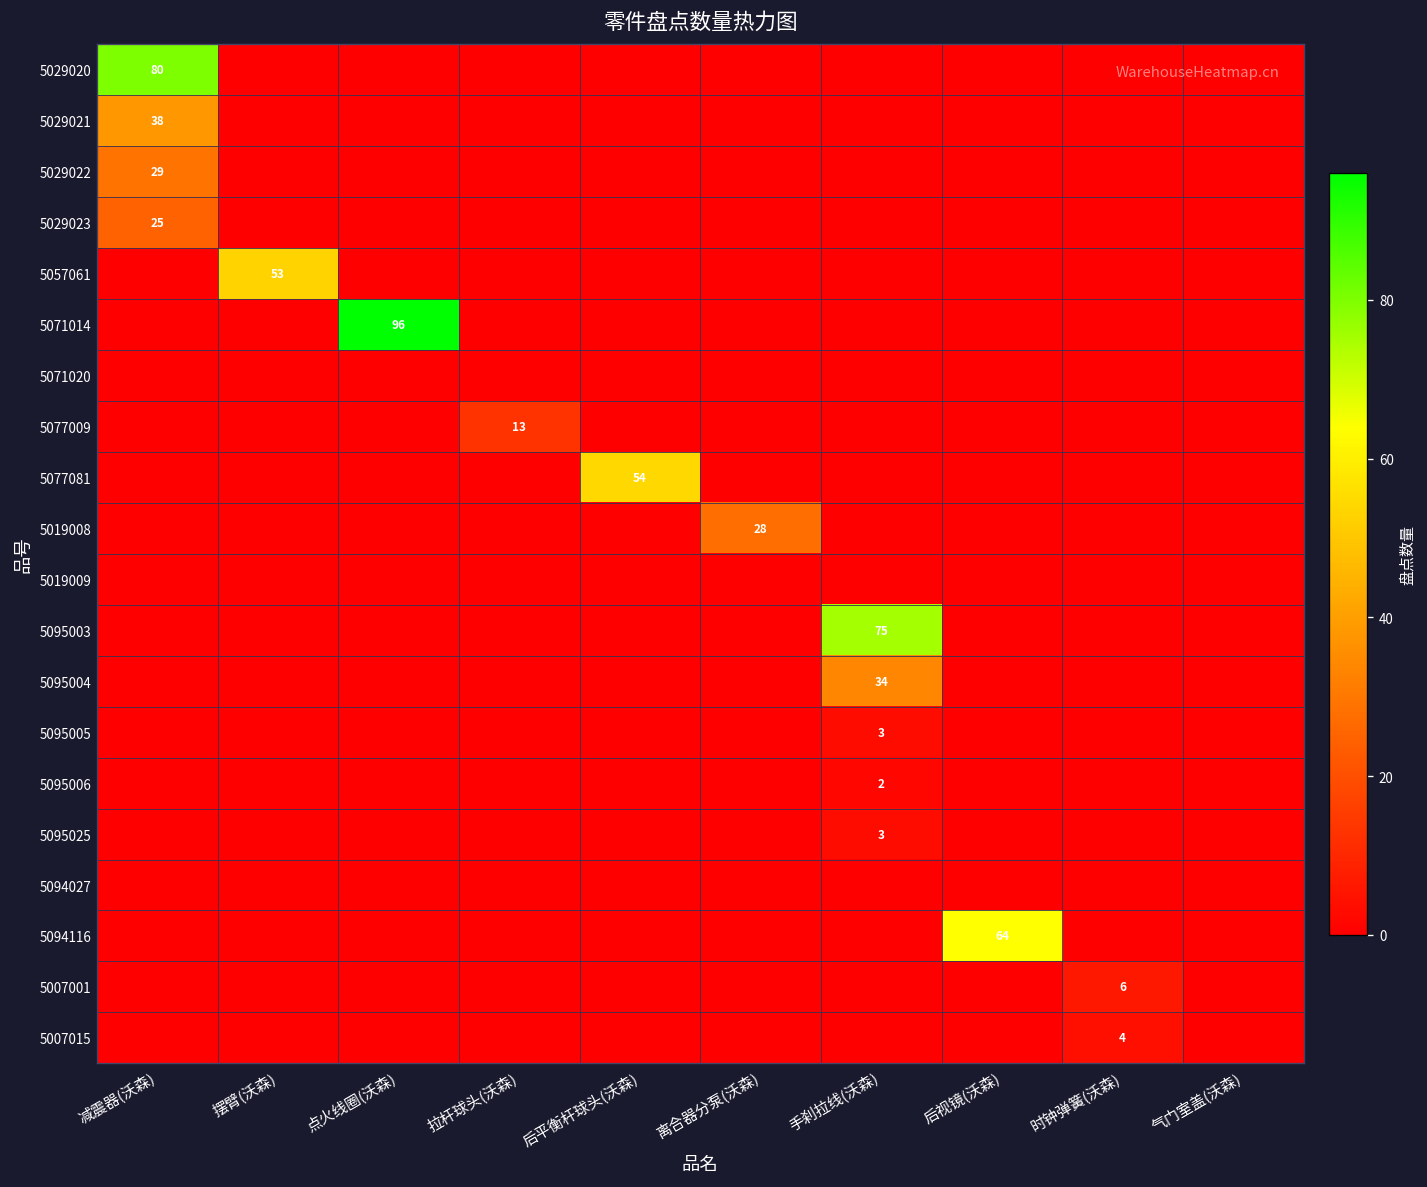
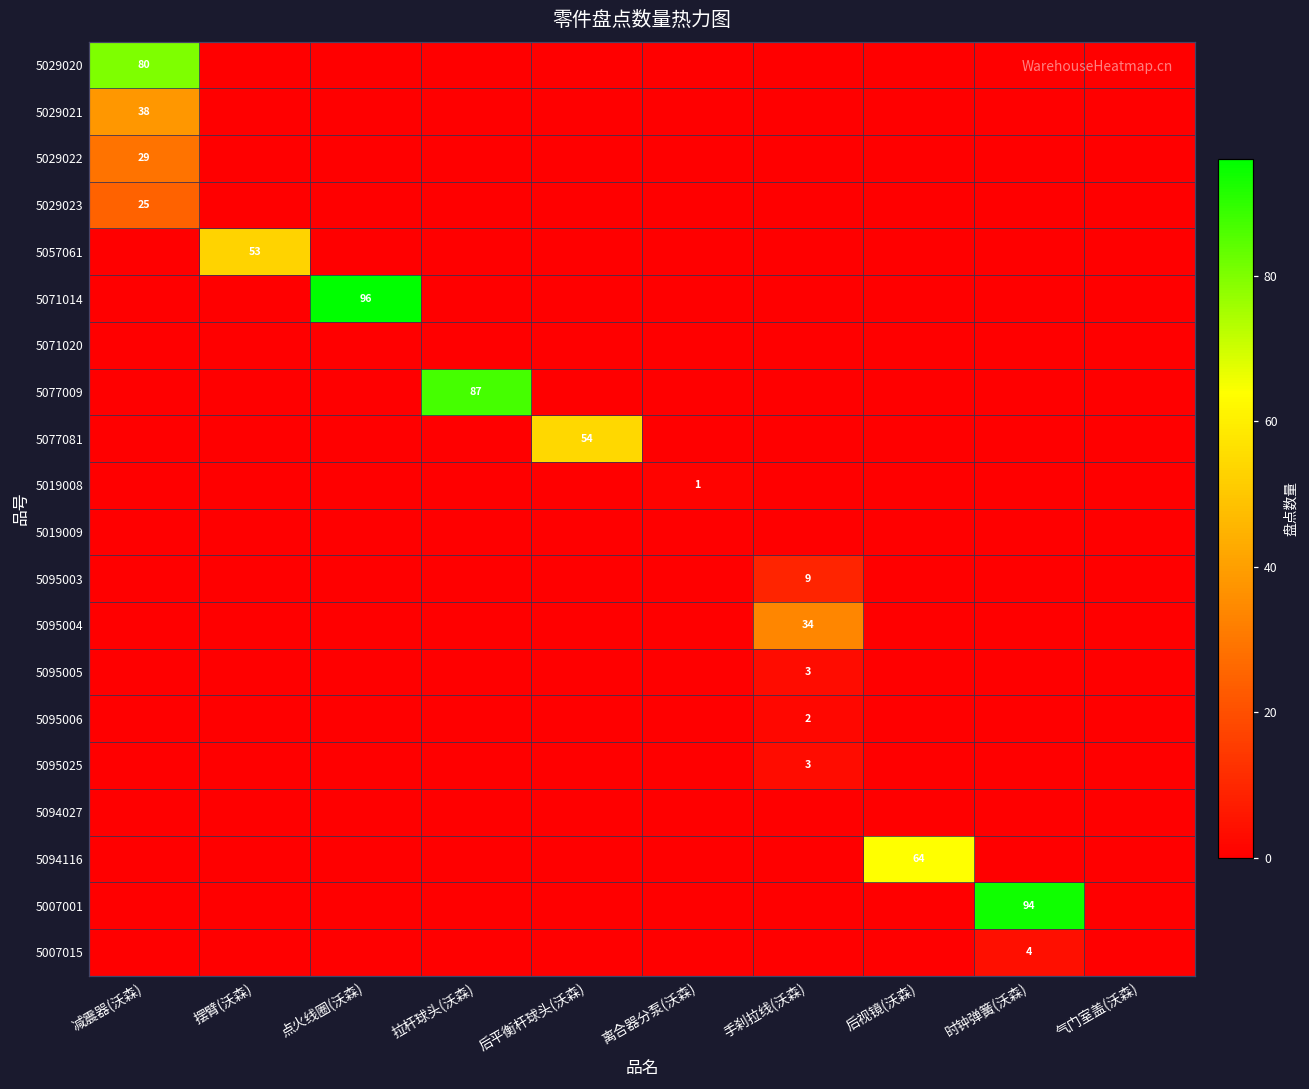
5077009, 拉杆球头(沃森): 13 -> 87
5019008, 离合器分泵(沃森): 28 -> 1
5095003, 手刹拉线(沃森): 75 -> 9
5007001, 时钟弹簧(沃森): 6 -> 94
